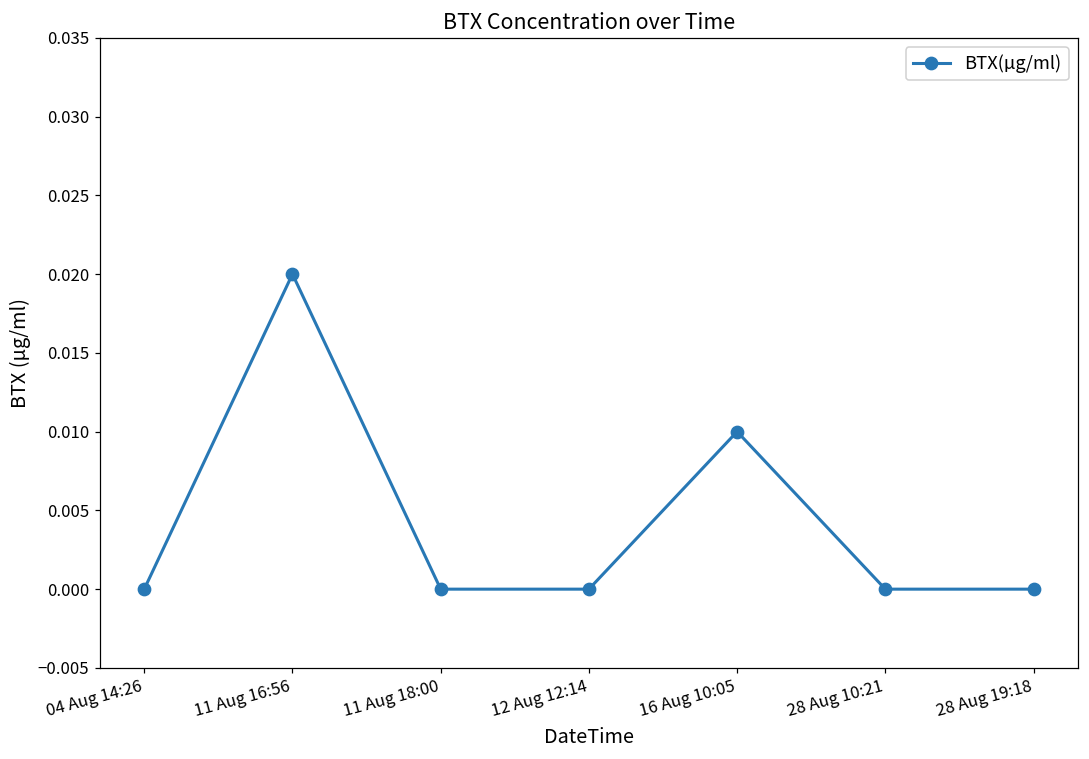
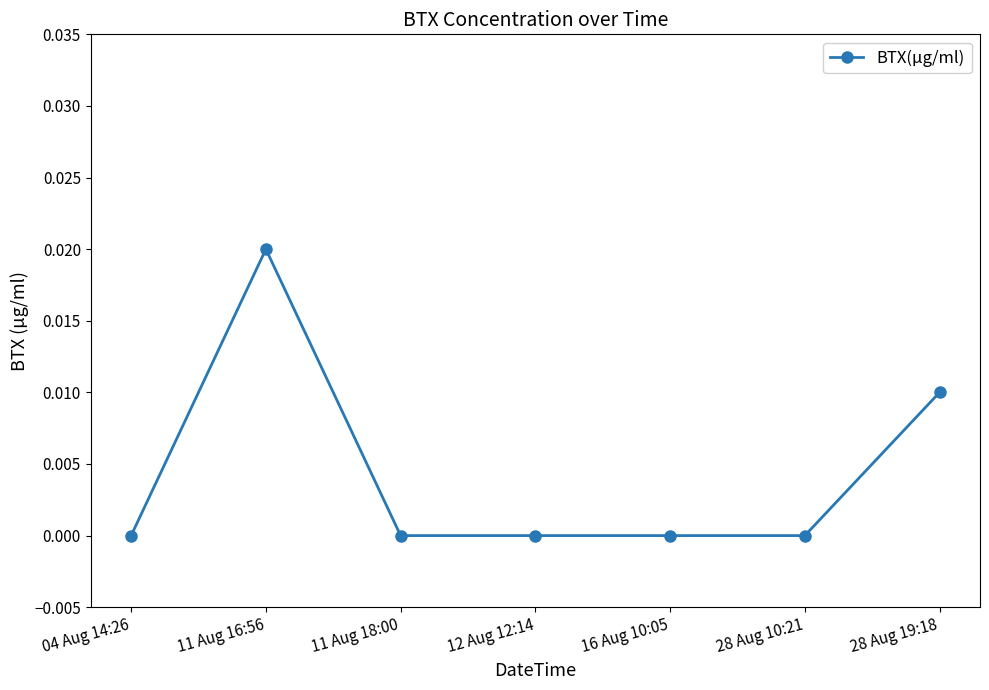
16 Aug 10:05: 0.01 -> 0.00
28 Aug 19:18: 0.00 -> 0.01
